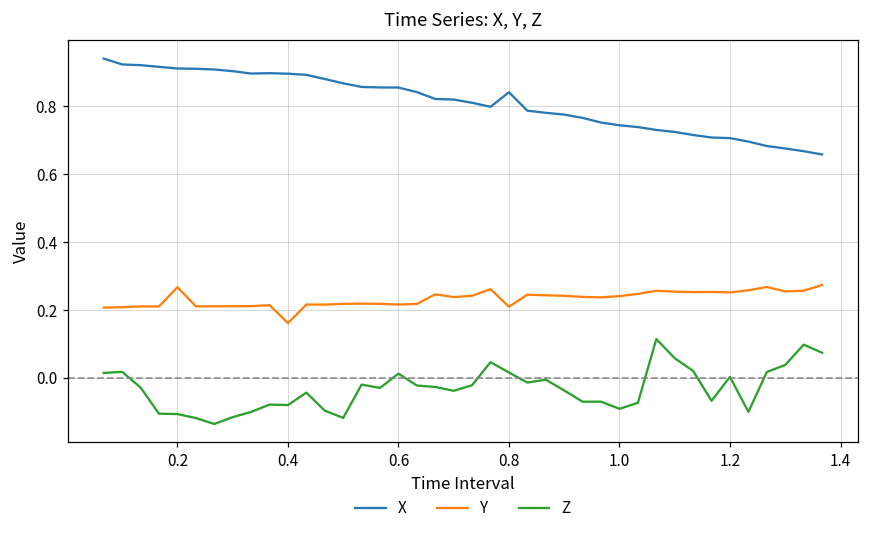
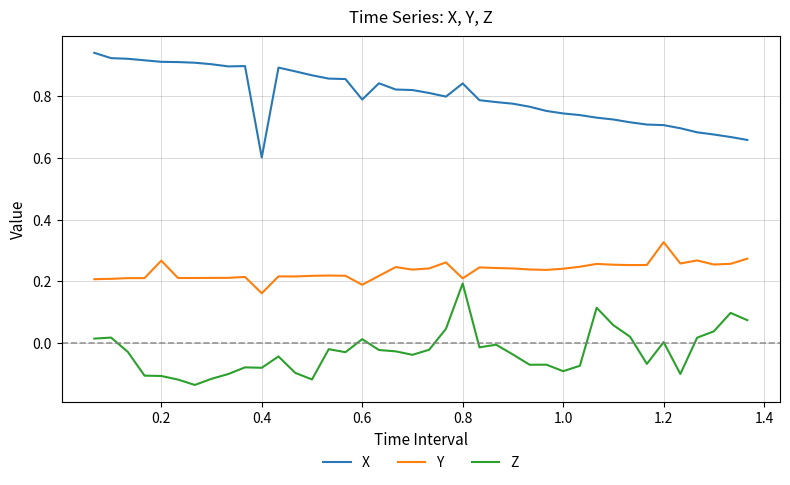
X, 0.4: 0.90 -> 0.60
X, 0.6: 0.86 -> 0.79
Y, 0.6: 0.22 -> 0.19
Z, 0.8: 0.02 -> 0.19
Y, 1.2: 0.25 -> 0.33
